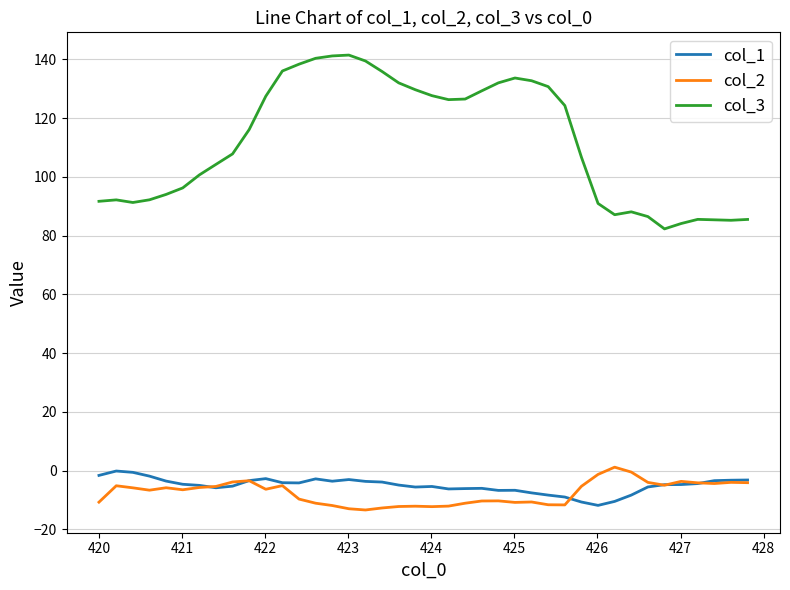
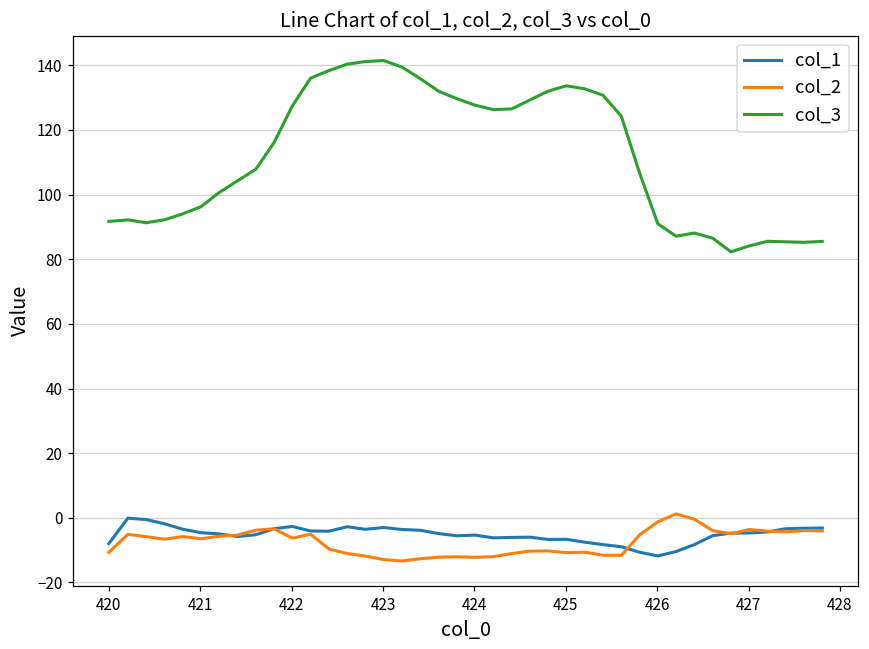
col_1, 420: -2 -> -8
